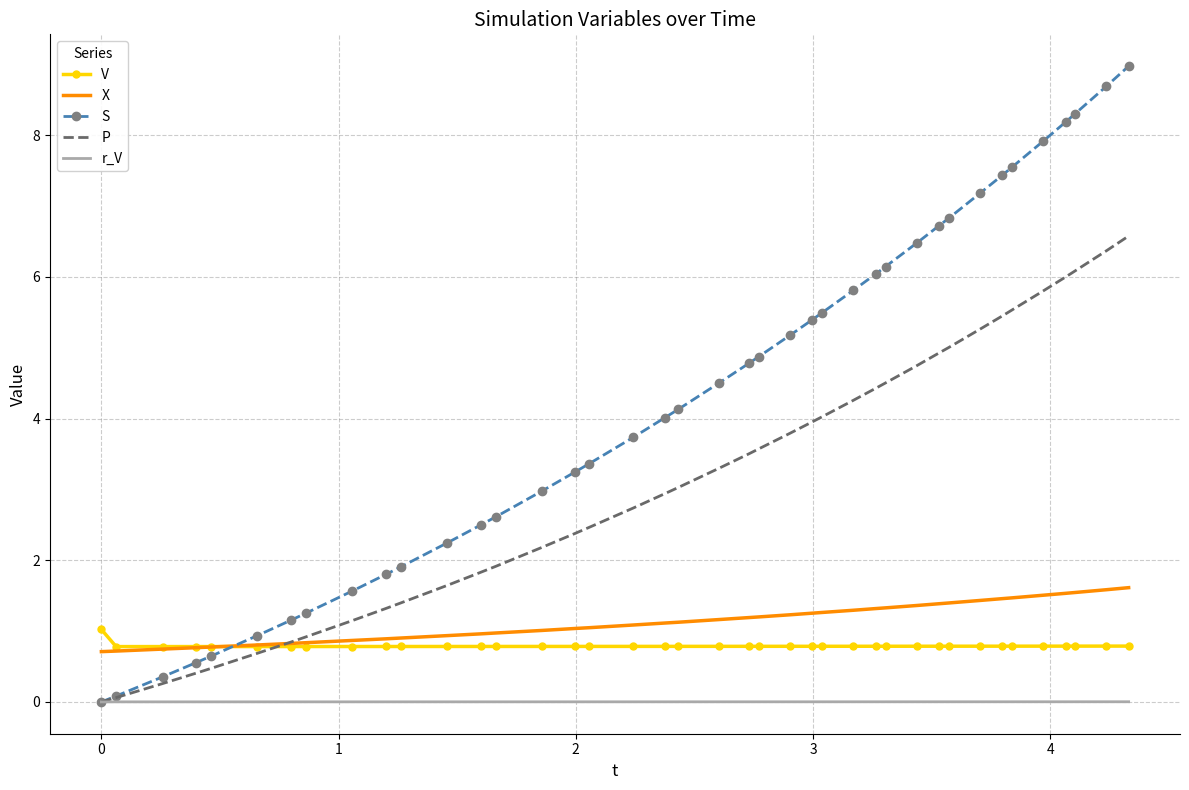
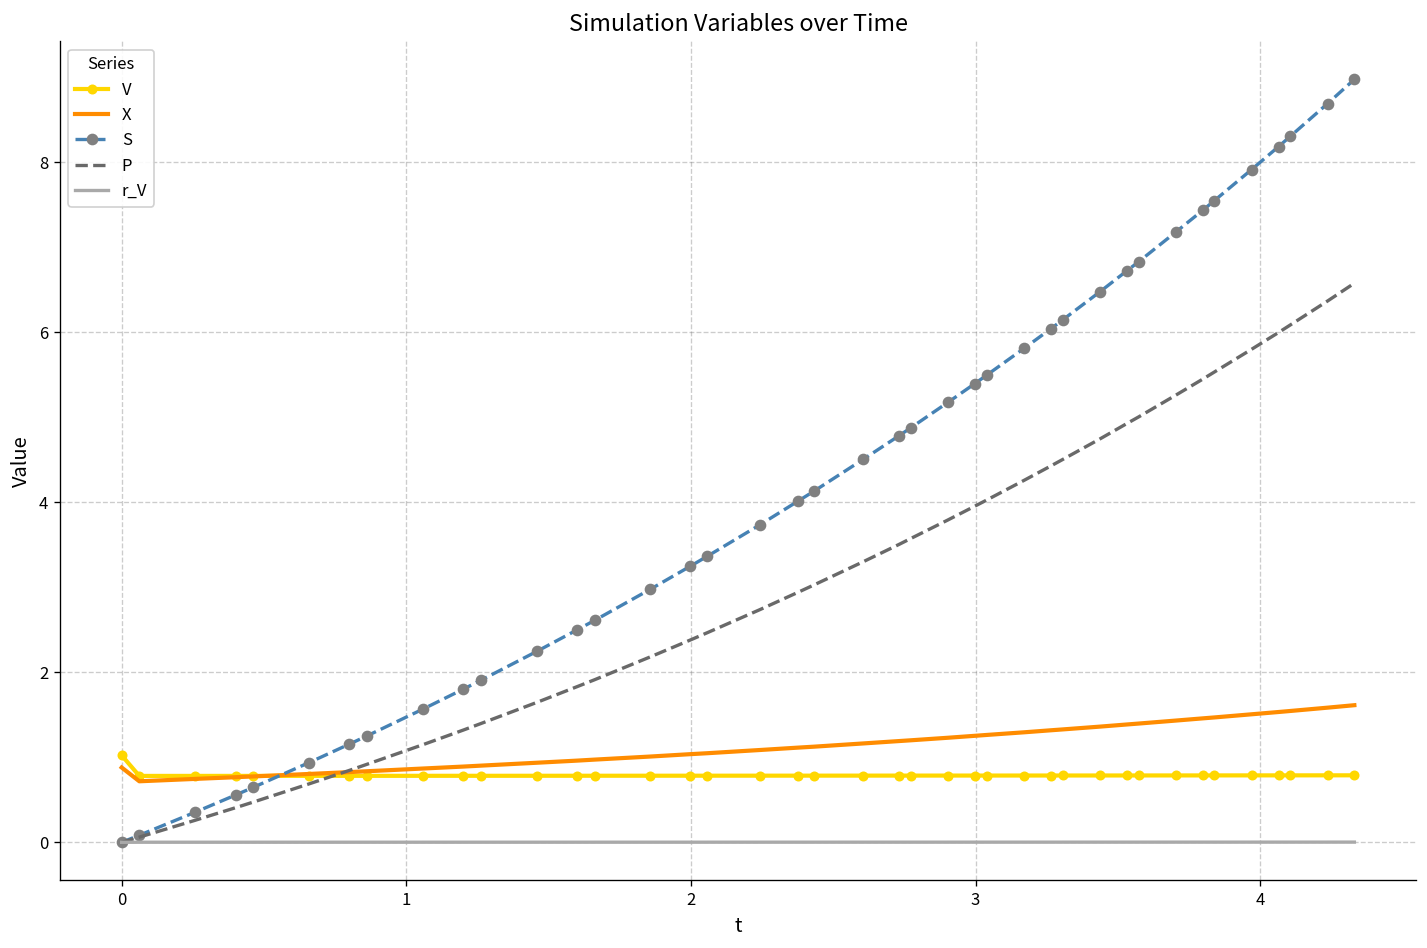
X, 0: 0.7 -> 0.9
